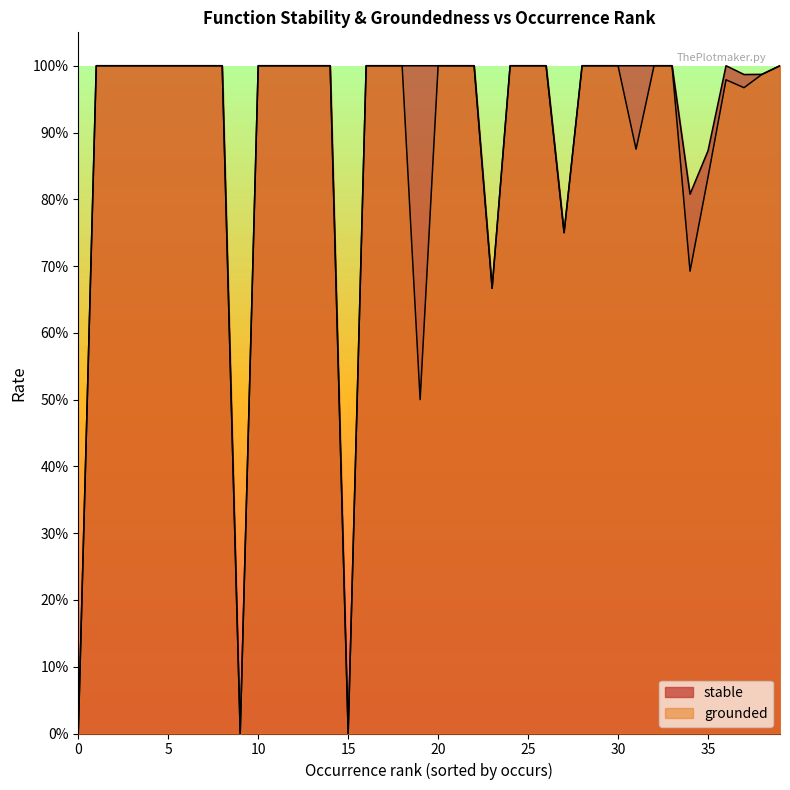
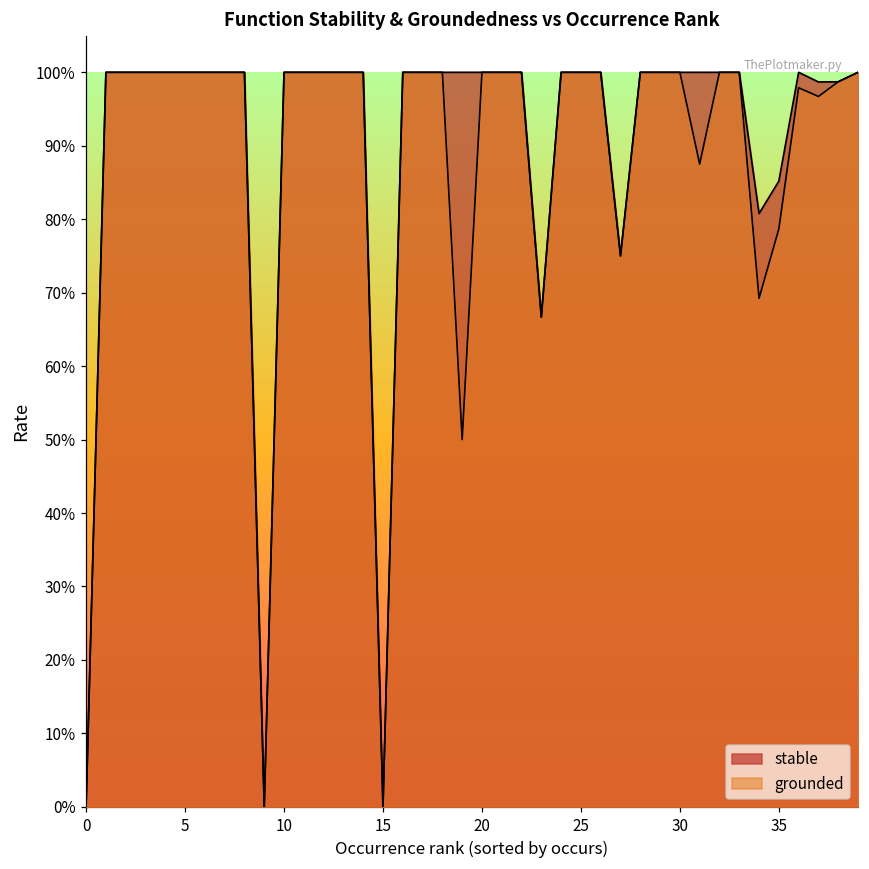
stable, 35: 87% -> 85%
grounded, 35: 83% -> 79%
